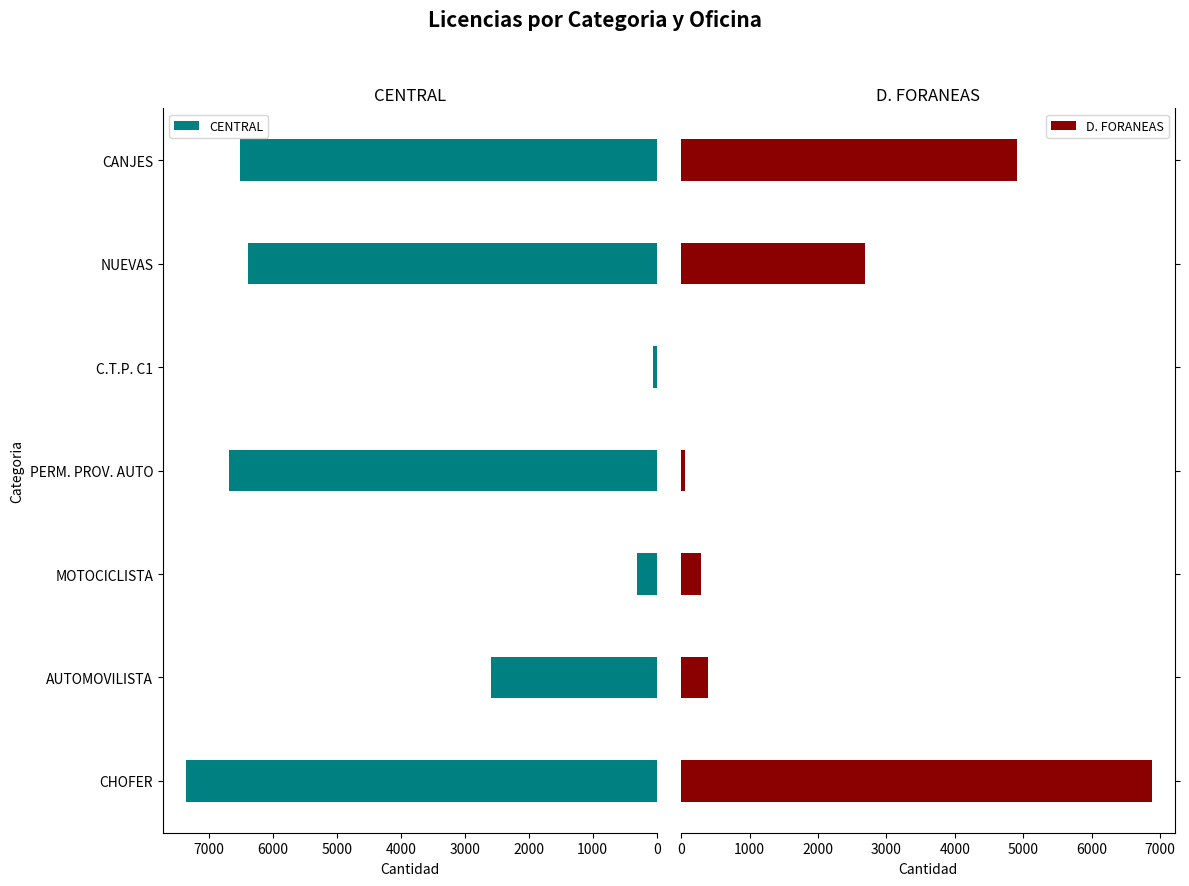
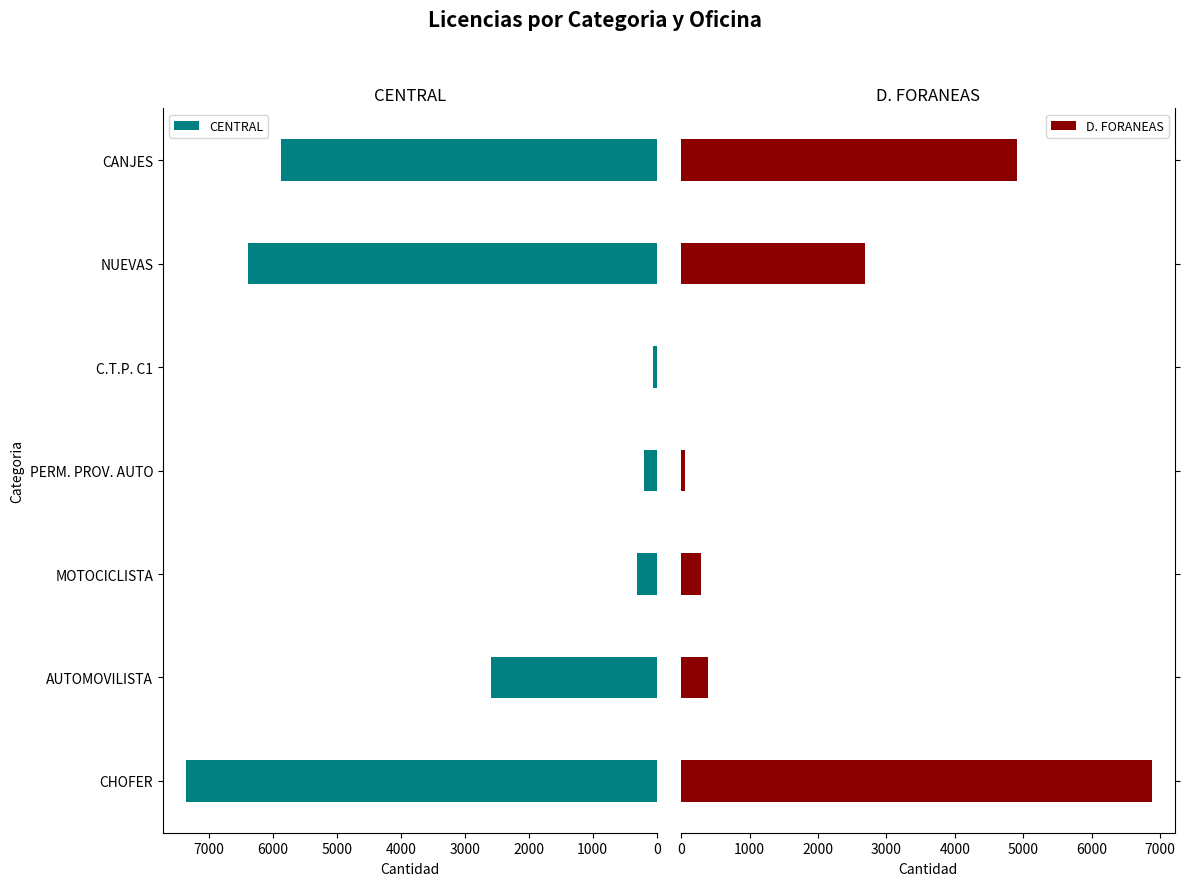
CENTRAL, CANJES: 6500 -> 5900
CENTRAL, PERM. PROV. AUTO: 6700 -> 200
